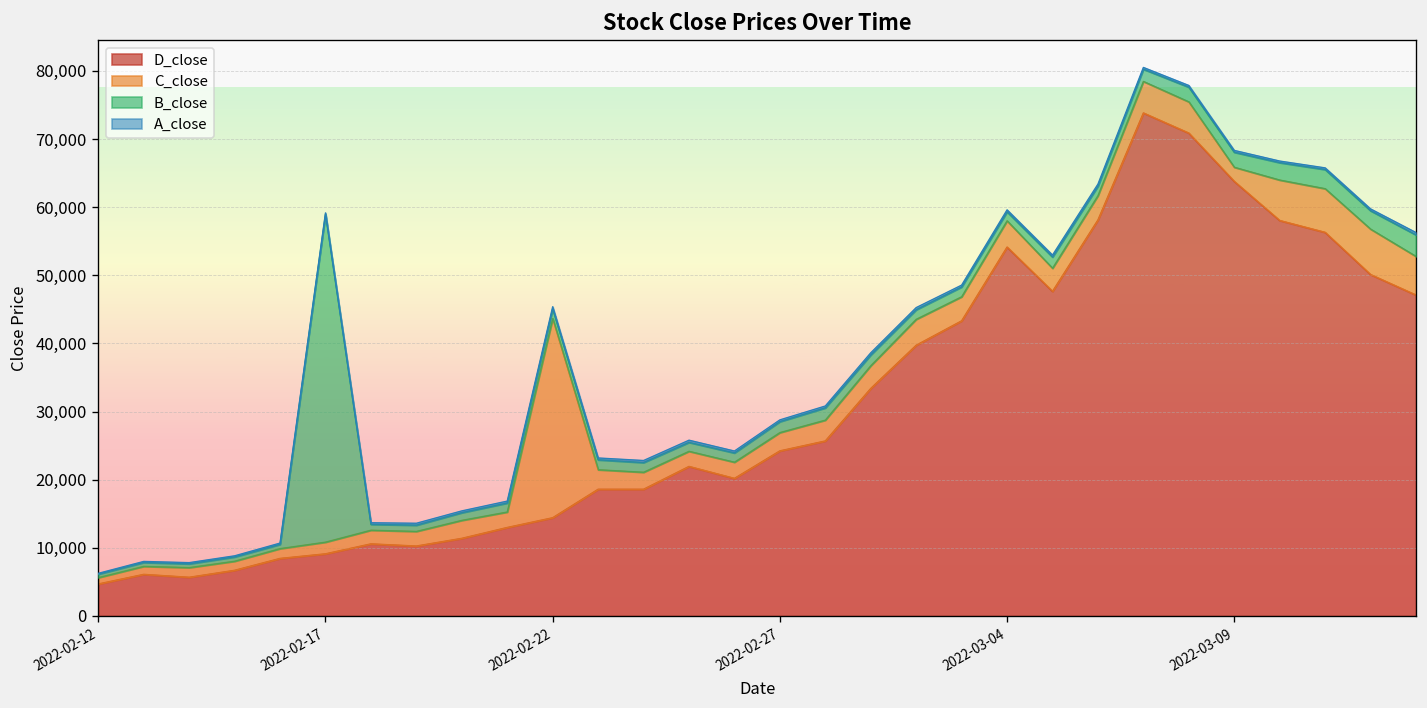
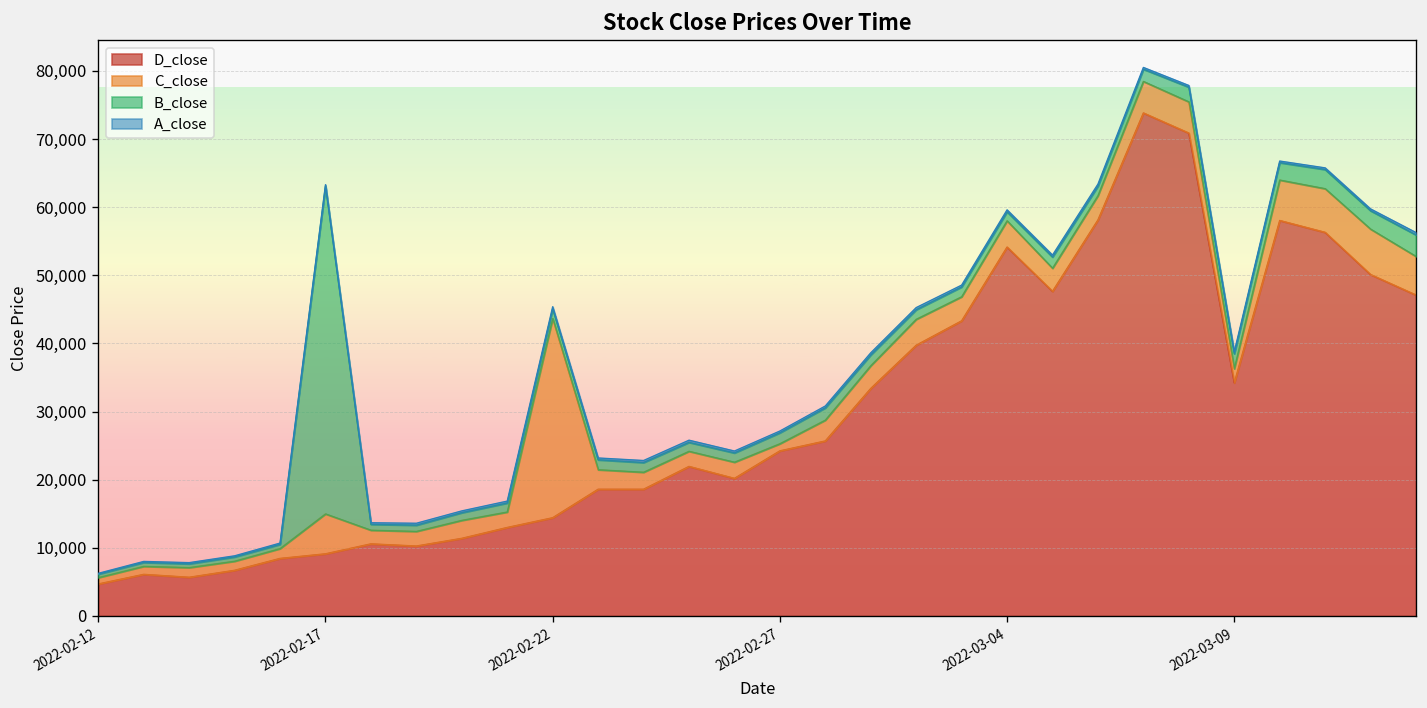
C_close, 2022-02-17: 2,000 -> 6,000
C_close, 2022-02-27: 3,000 -> 1,000
D_close, 2022-03-09: 64,000 -> 34,000
